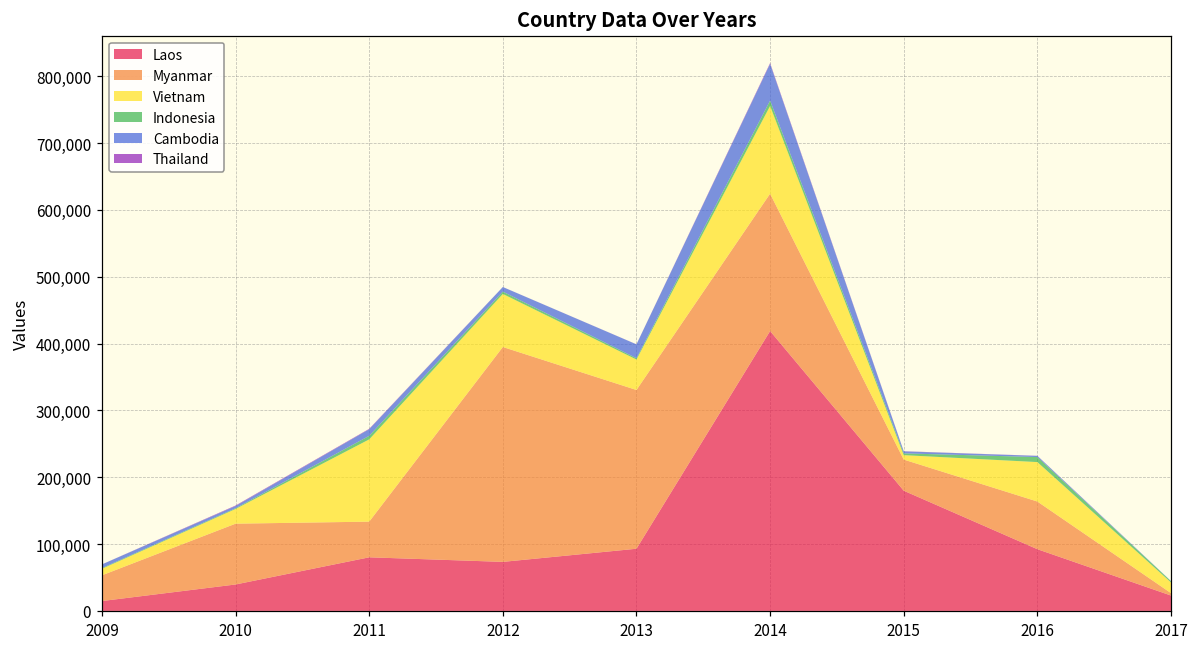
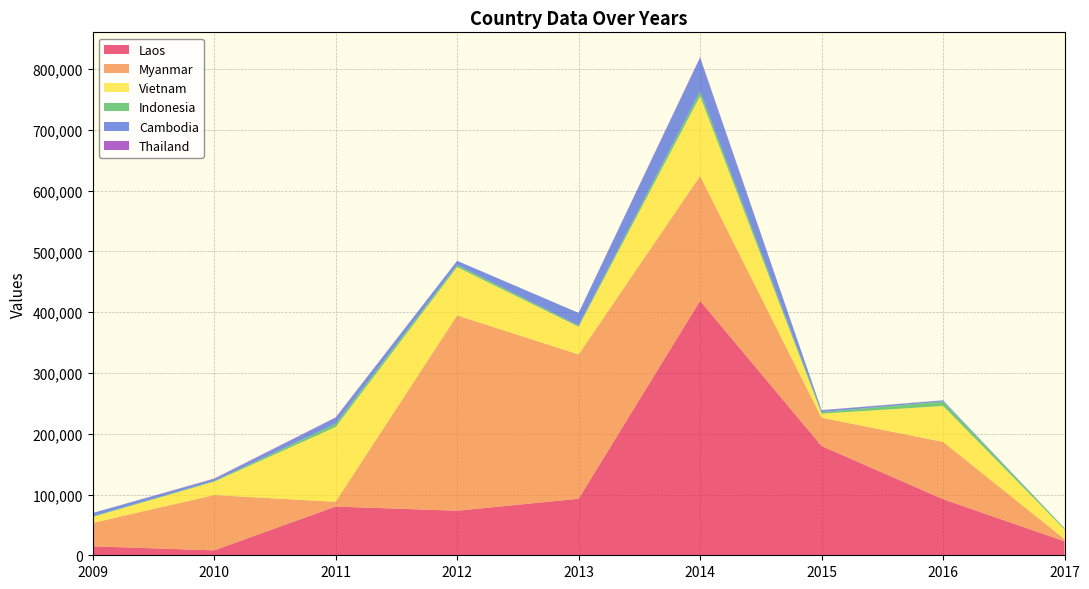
Laos, 2010: 40,000 -> 10,000
Myanmar, 2011: 50,000 -> 10,000
Myanmar, 2016: 70,000 -> 90,000
